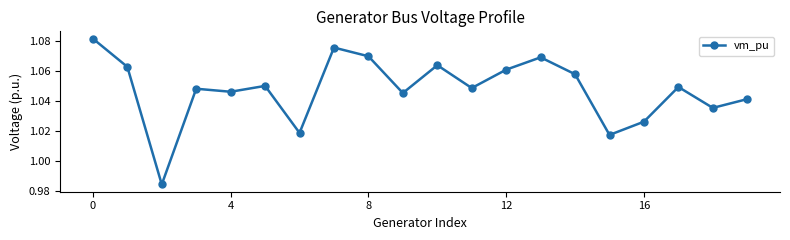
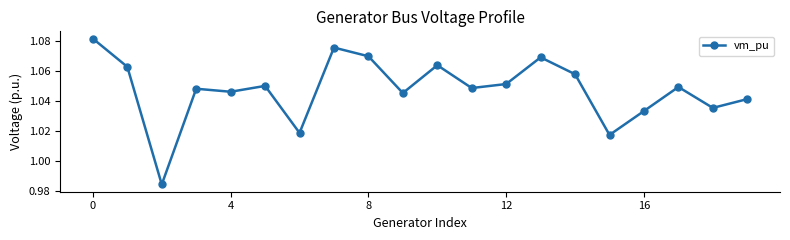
12: 1.061 -> 1.051
16: 1.026 -> 1.033
